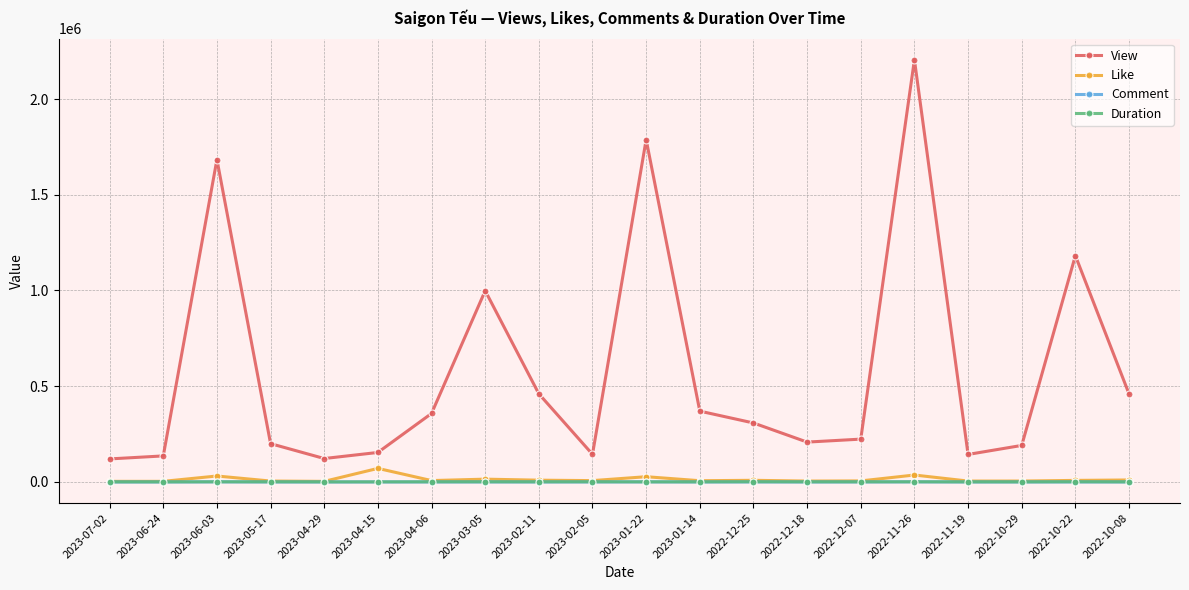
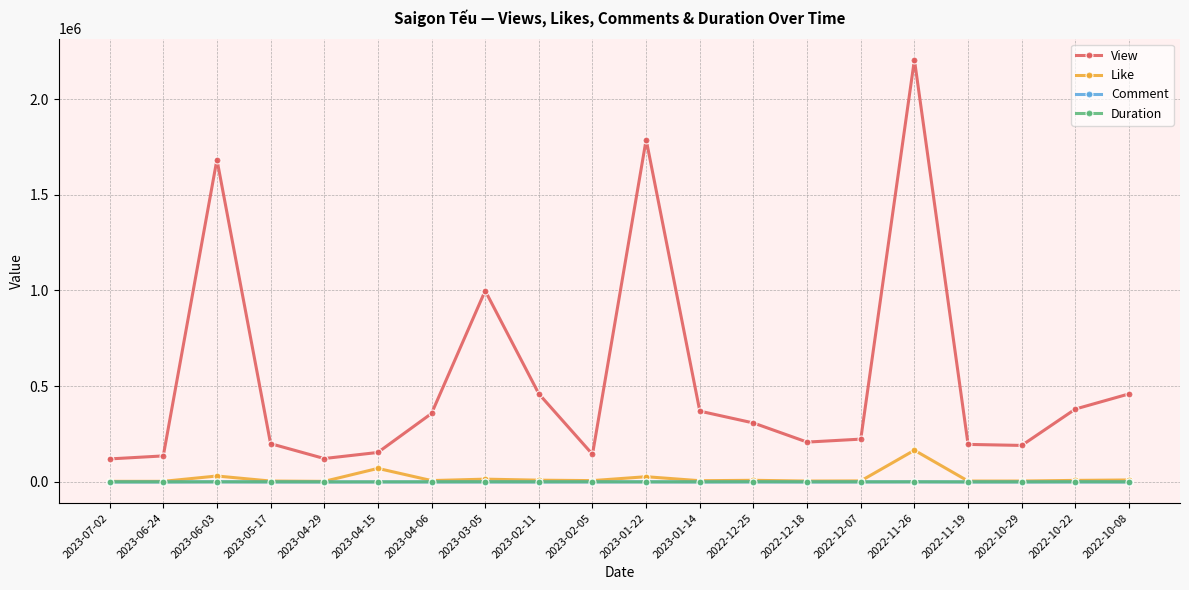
Like, 2022-11-26: 40000 -> 170000
View, 2022-11-19: 140000 -> 200000
View, 2022-10-22: 1180000 -> 380000
